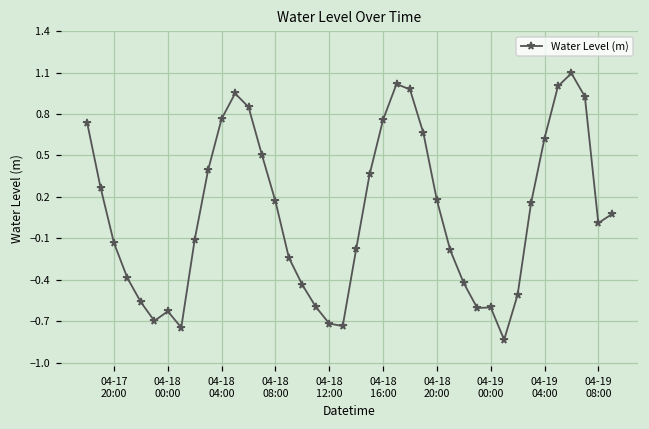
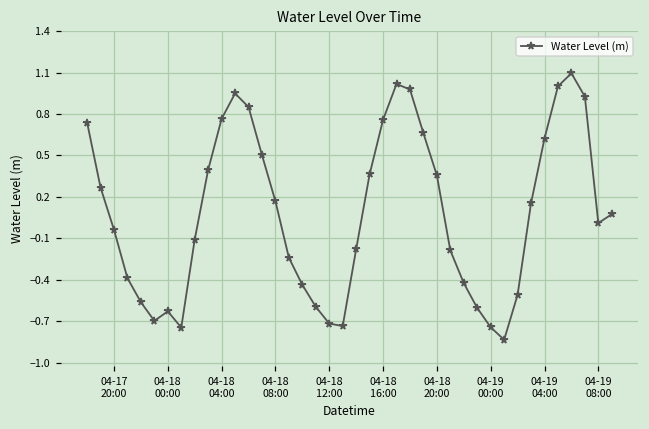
04-17 20:00: -0.13 -> -0.04
04-18 20:00: 0.18 -> 0.36
04-19 00:00: -0.60 -> -0.74
